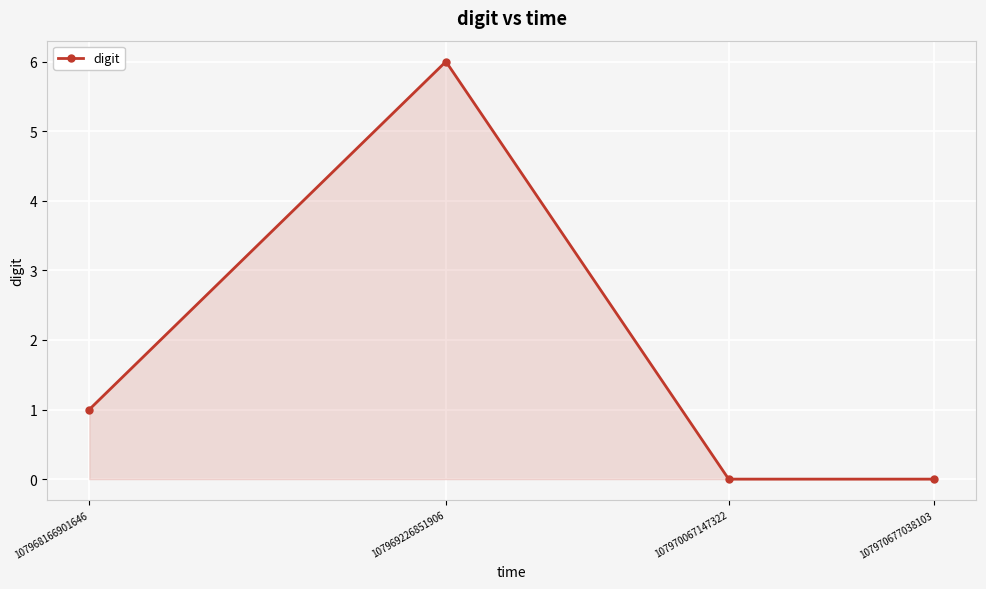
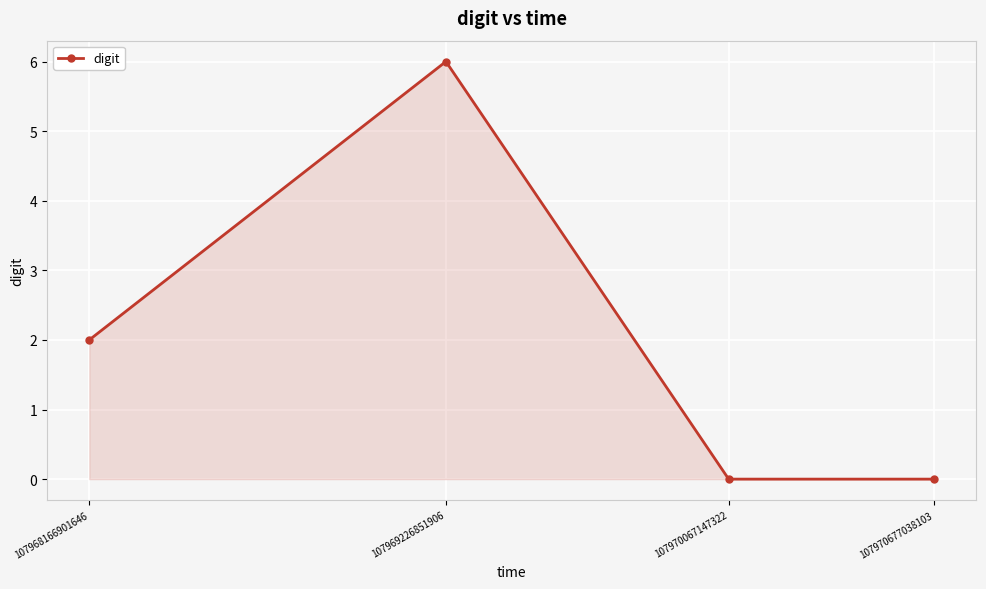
107968166901646: 1 -> 2
